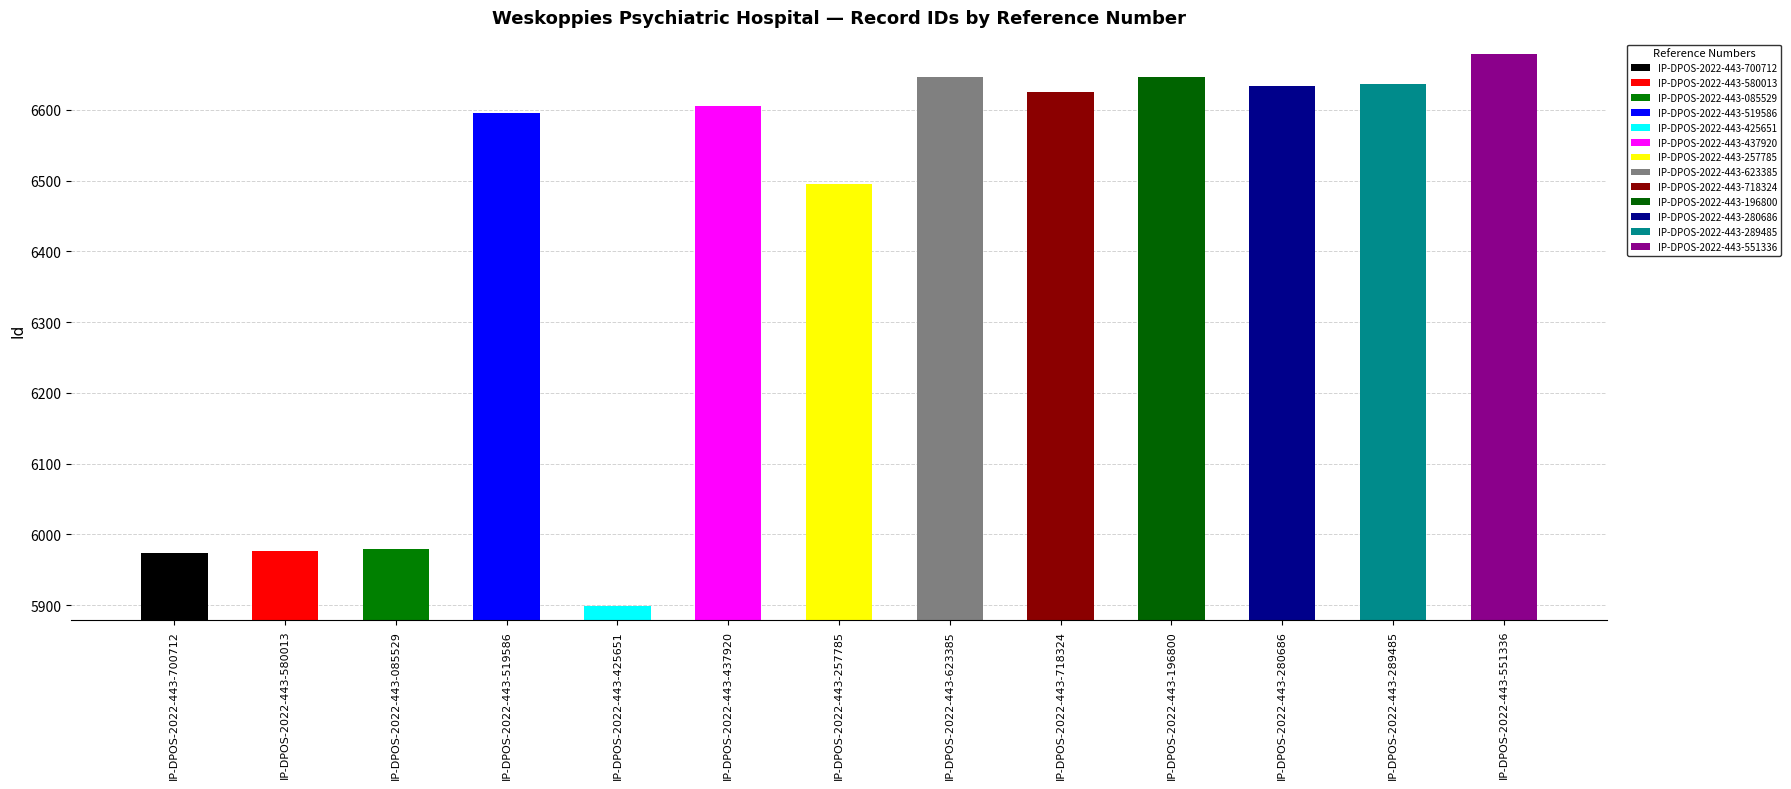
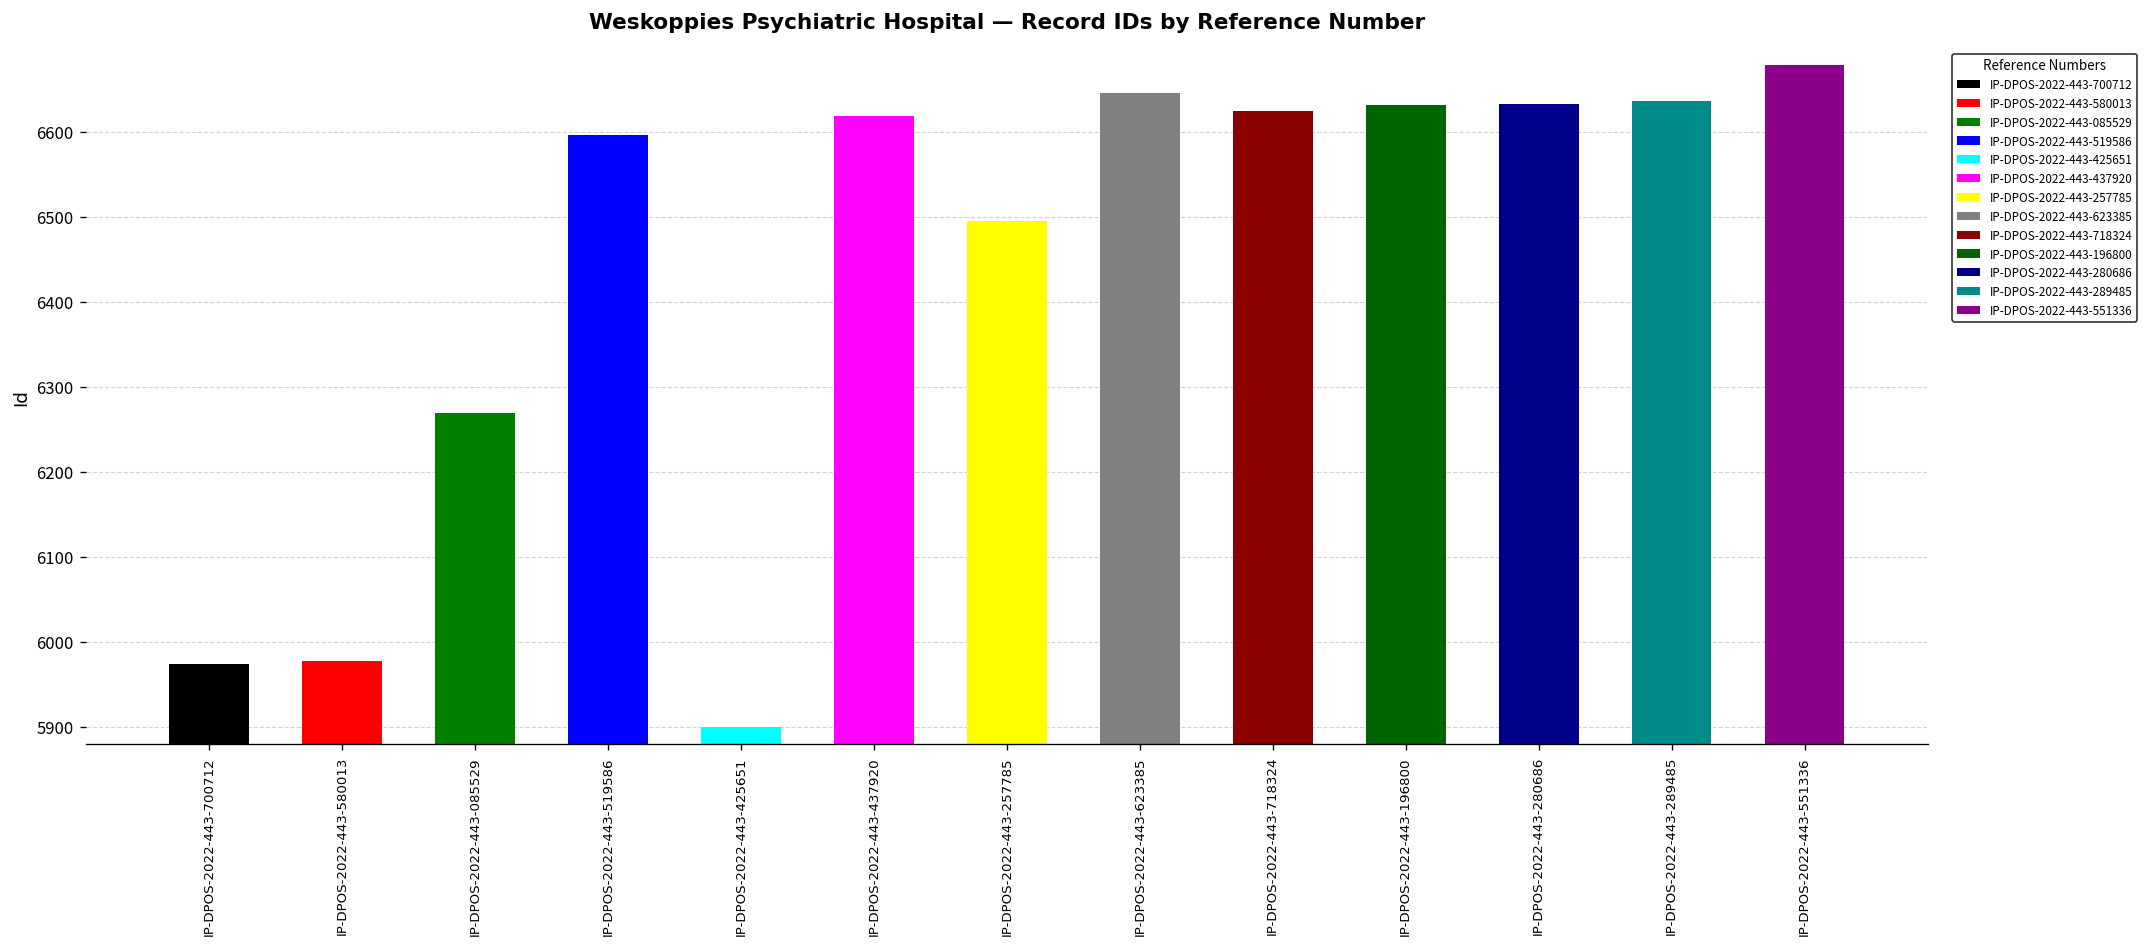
IP-DPOS-2022-443-085529: 5980 -> 6270
IP-DPOS-2022-443-437920: 6610 -> 6620
IP-DPOS-2022-443-196800: 6650 -> 6630
